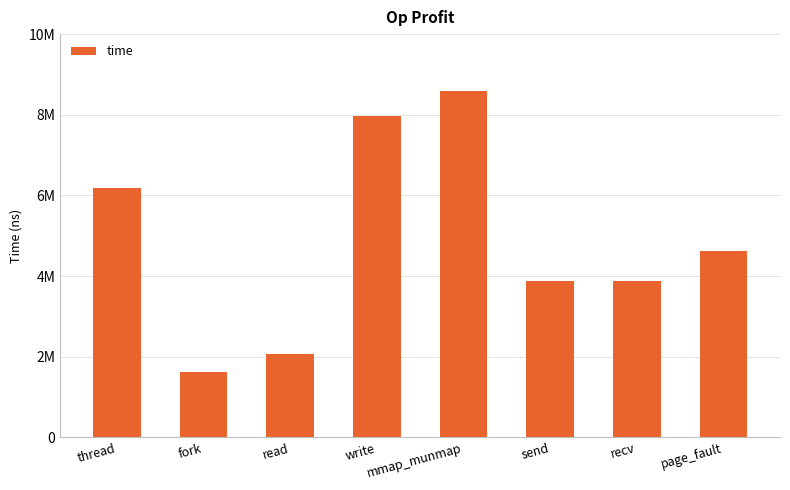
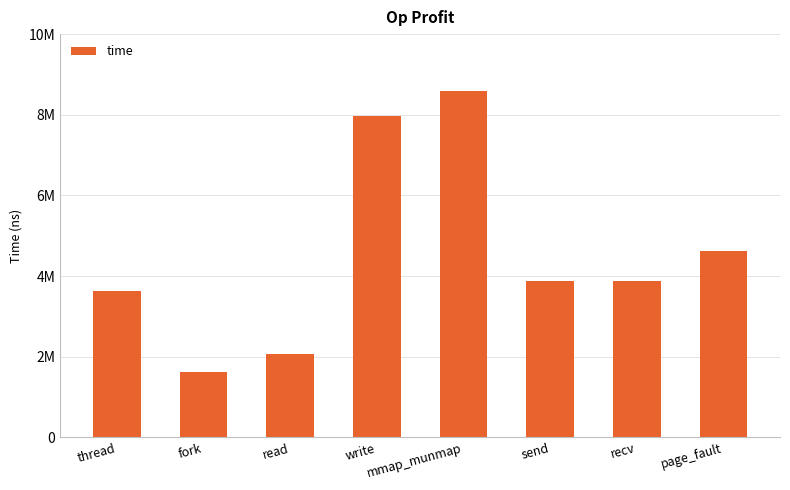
thread: 6200000 -> 3600000
